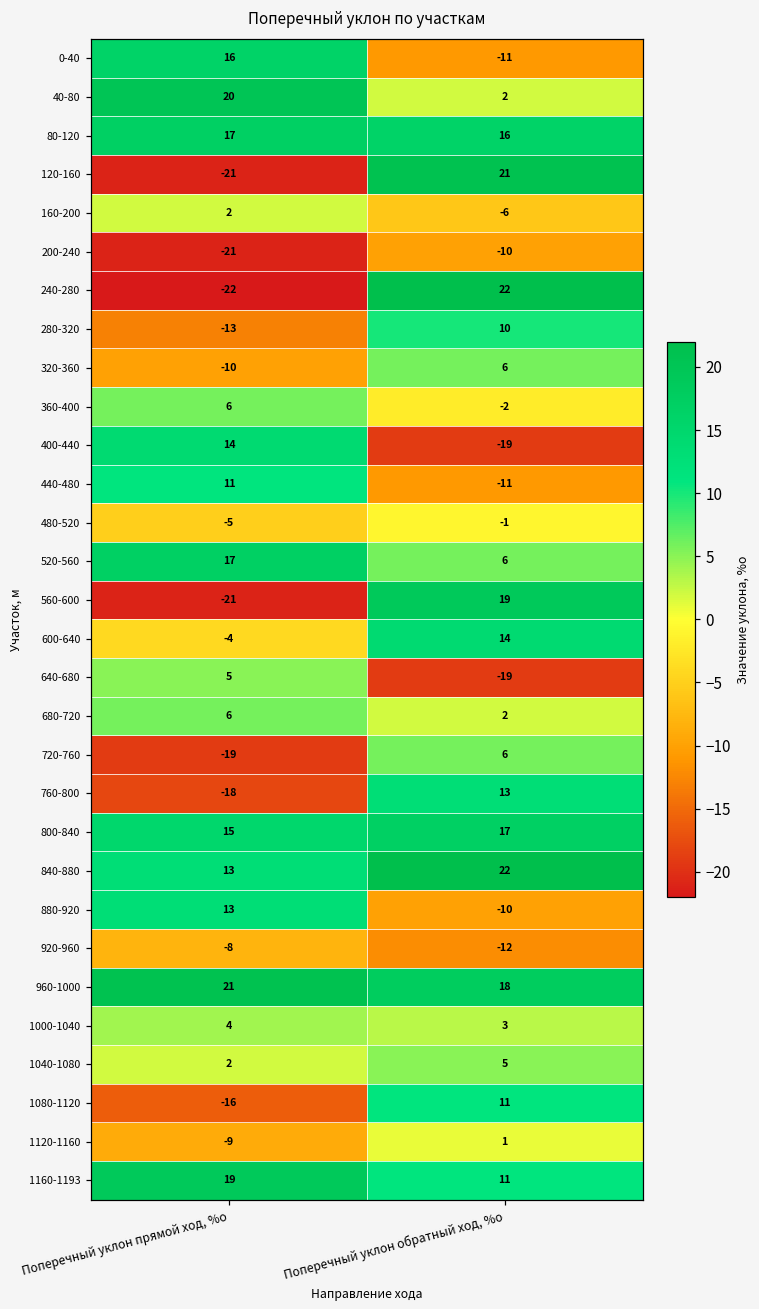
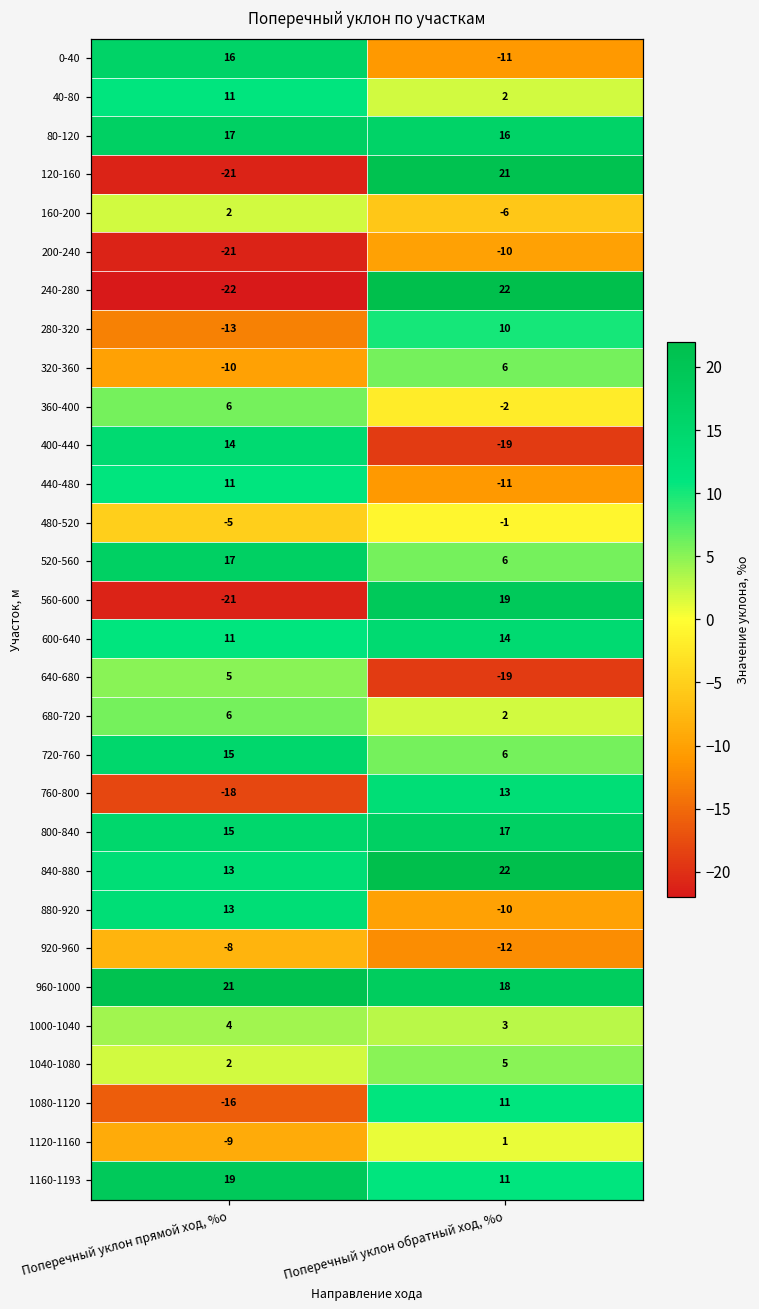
40-80, Поперечный уклон прямой ход, %о: 20 -> 11
600-640, Поперечный уклон прямой ход, %о: -4 -> 11
720-760, Поперечный уклон прямой ход, %о: -19 -> 15
